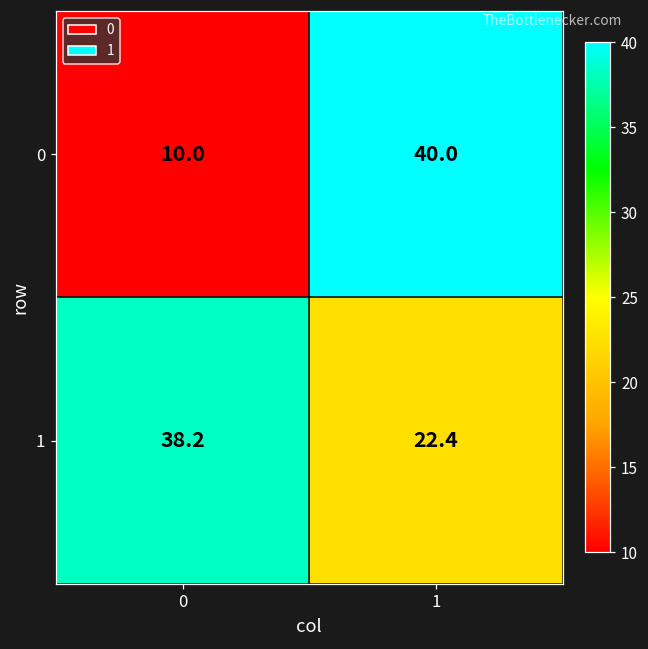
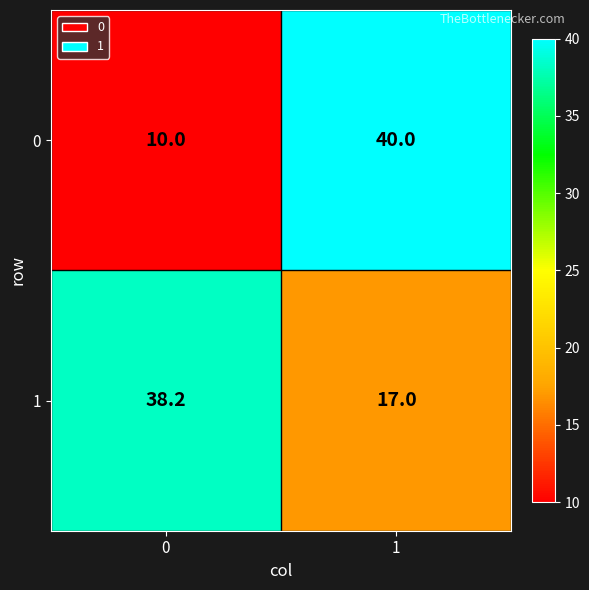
1, 1: 22.4 -> 17.0
